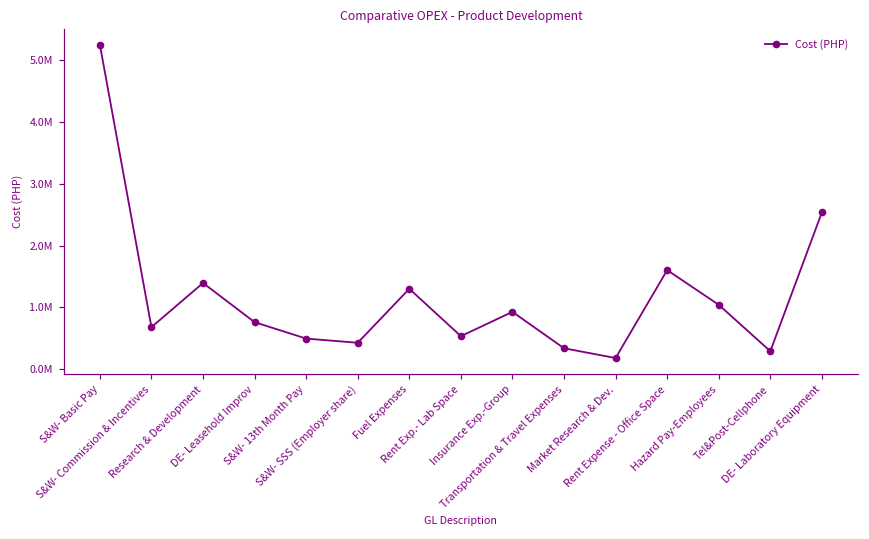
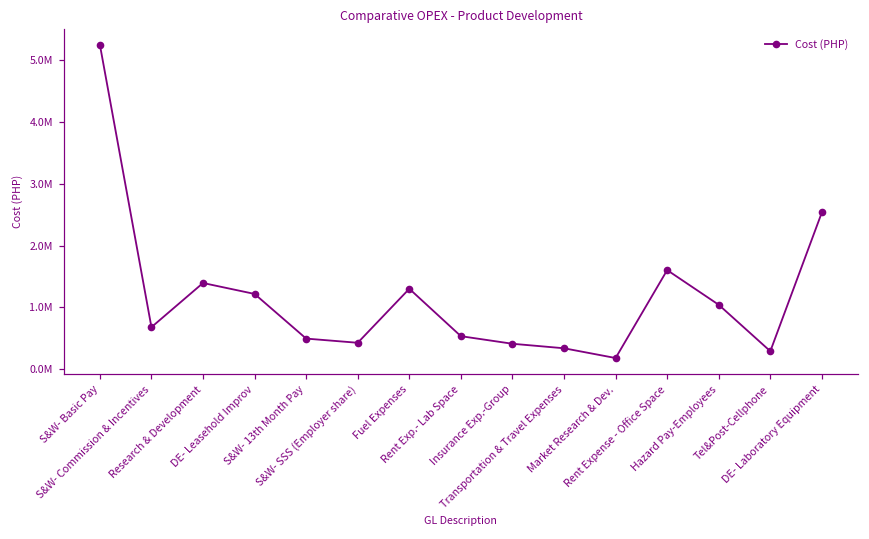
DE- Leasehold Improv: 800000 -> 1200000
Insurance Exp.-Group: 900000 -> 400000
